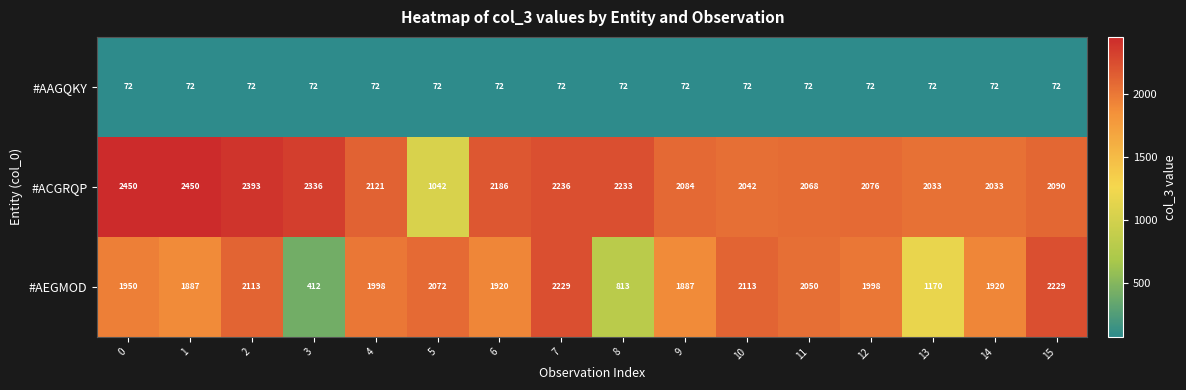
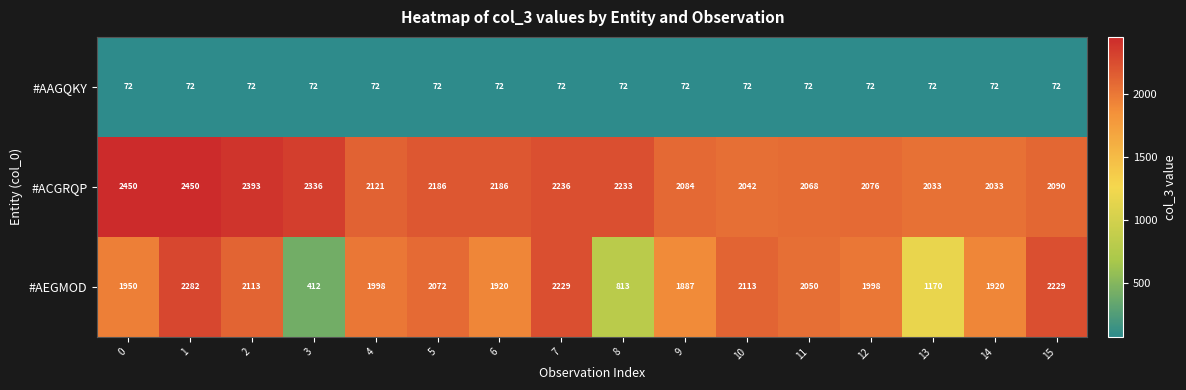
#ACGRQP, 5: 1042 -> 2186
#AEGMOD, 1: 1887 -> 2282
